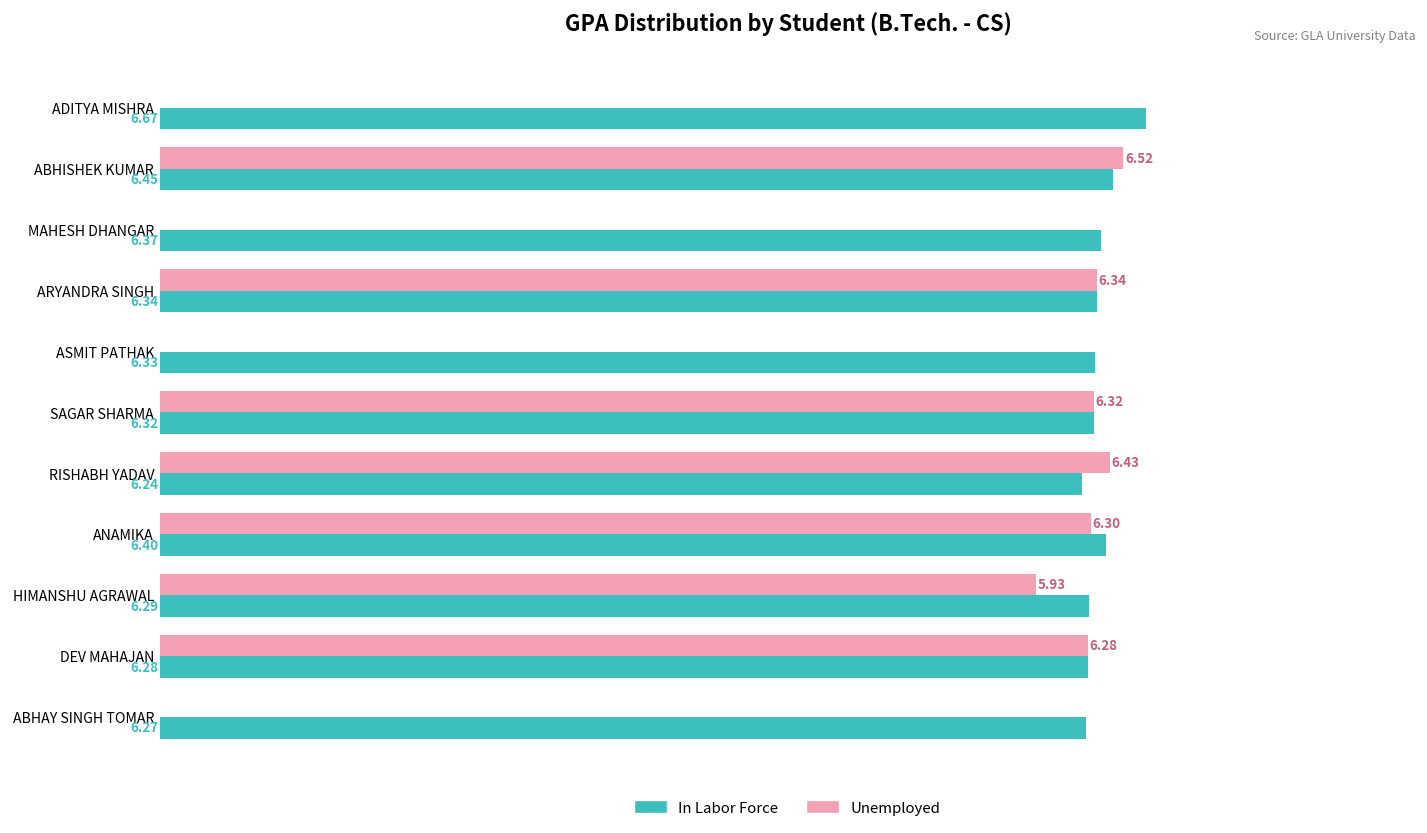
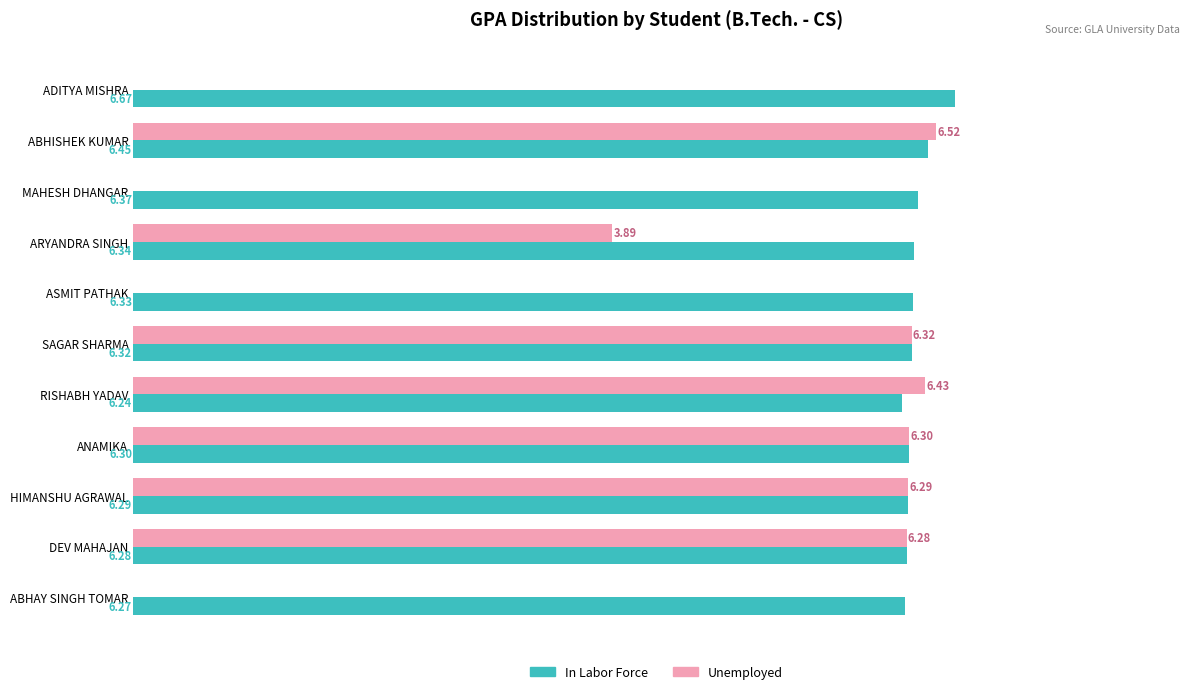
Unemployed, ARYANDRA SINGH: 6.34 -> 3.89
In Labor Force, ANAMIKA: 6.40 -> 6.30
Unemployed, HIMANSHU AGRAWAL: 5.93 -> 6.29
